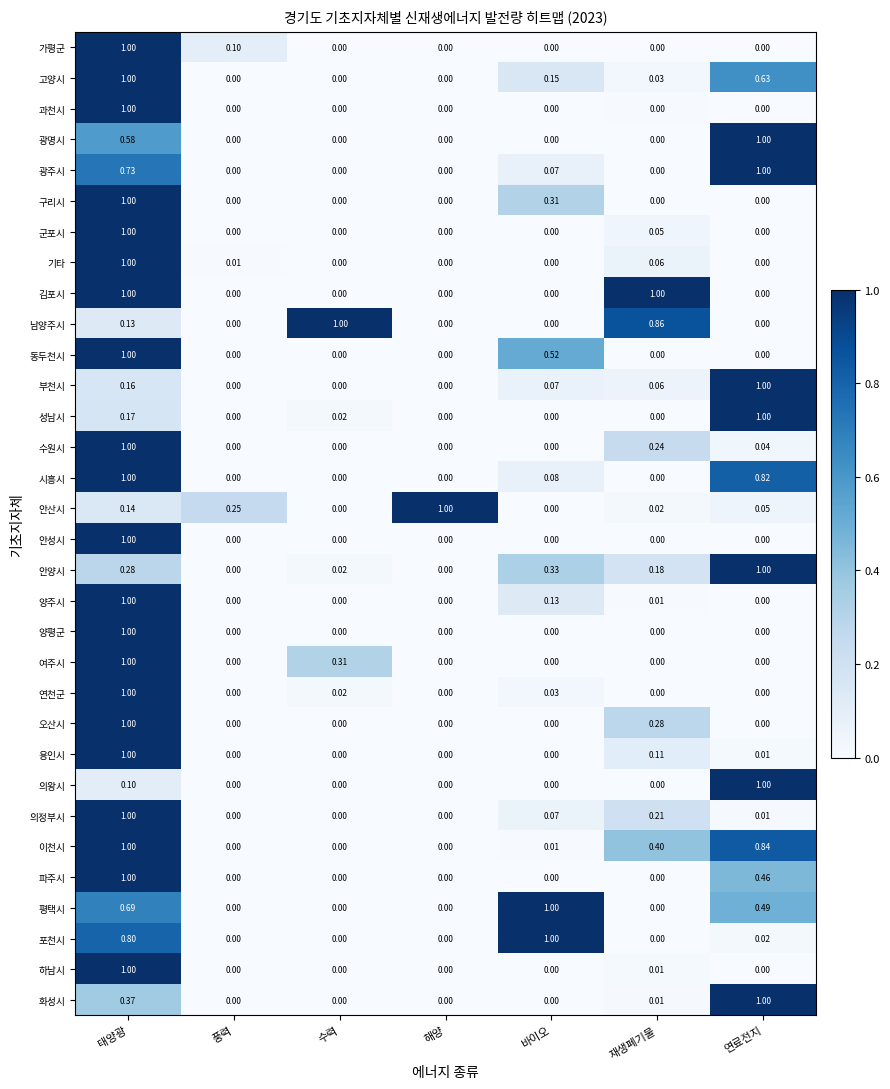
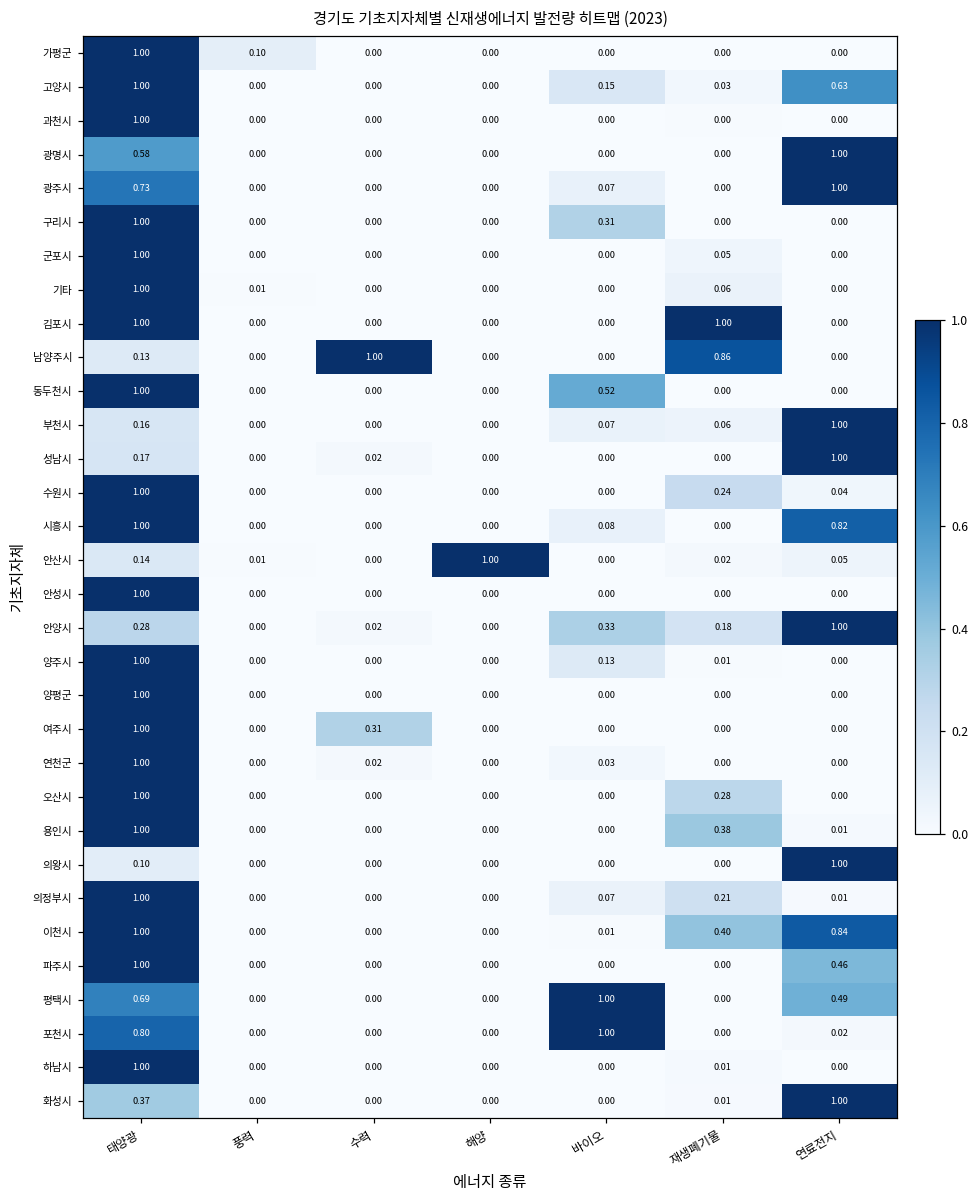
안산시, 풍력: 0.25 -> 0.01
용인시, 재생폐기물: 0.11 -> 0.38
